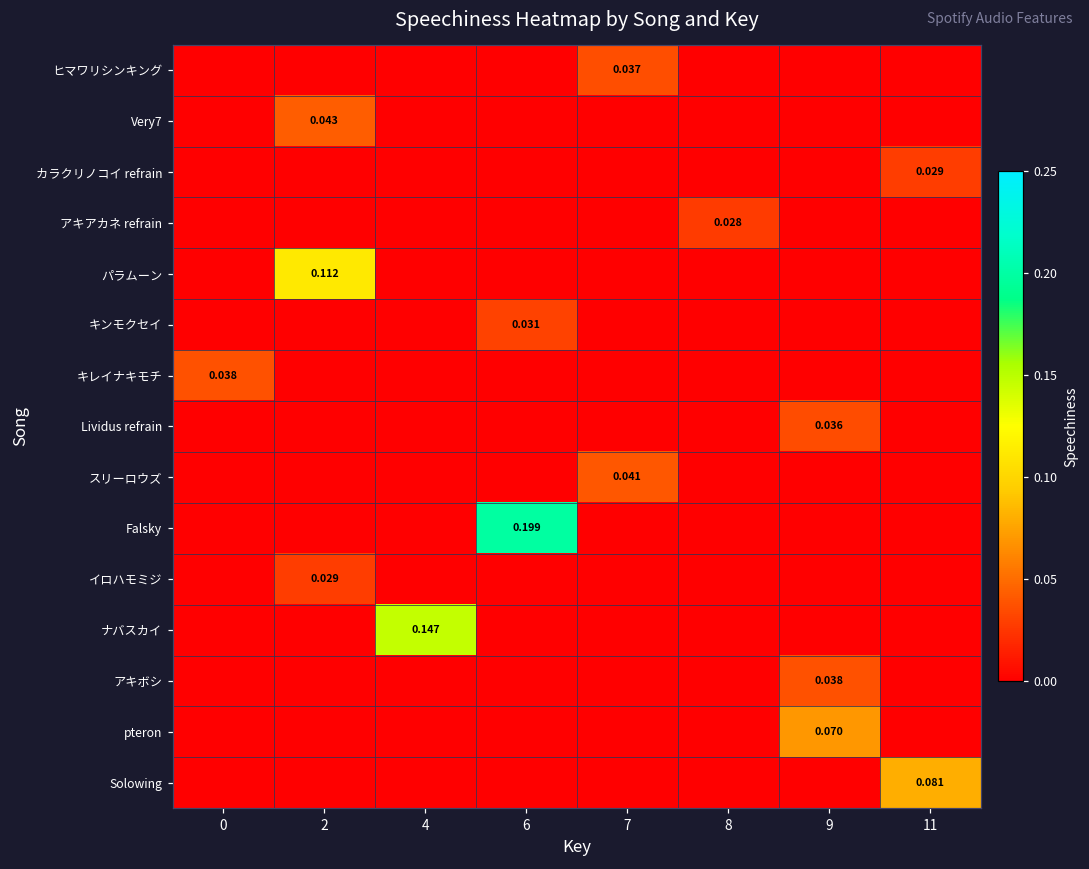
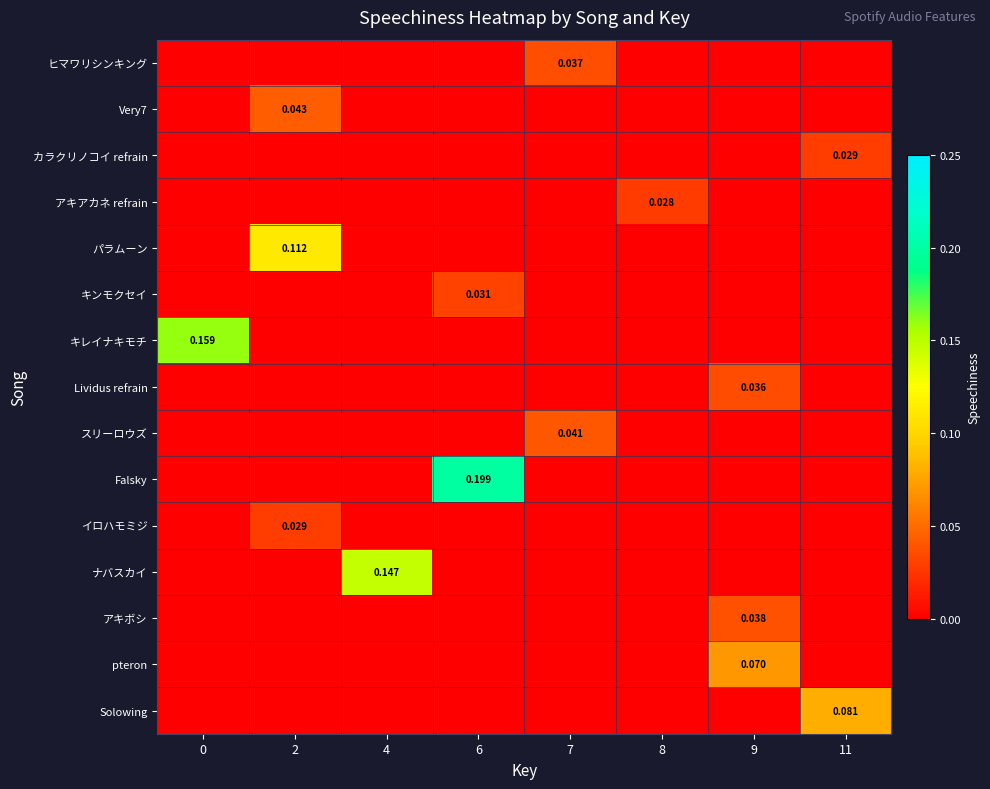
キレイナキモチ, 0: 0.038 -> 0.159
